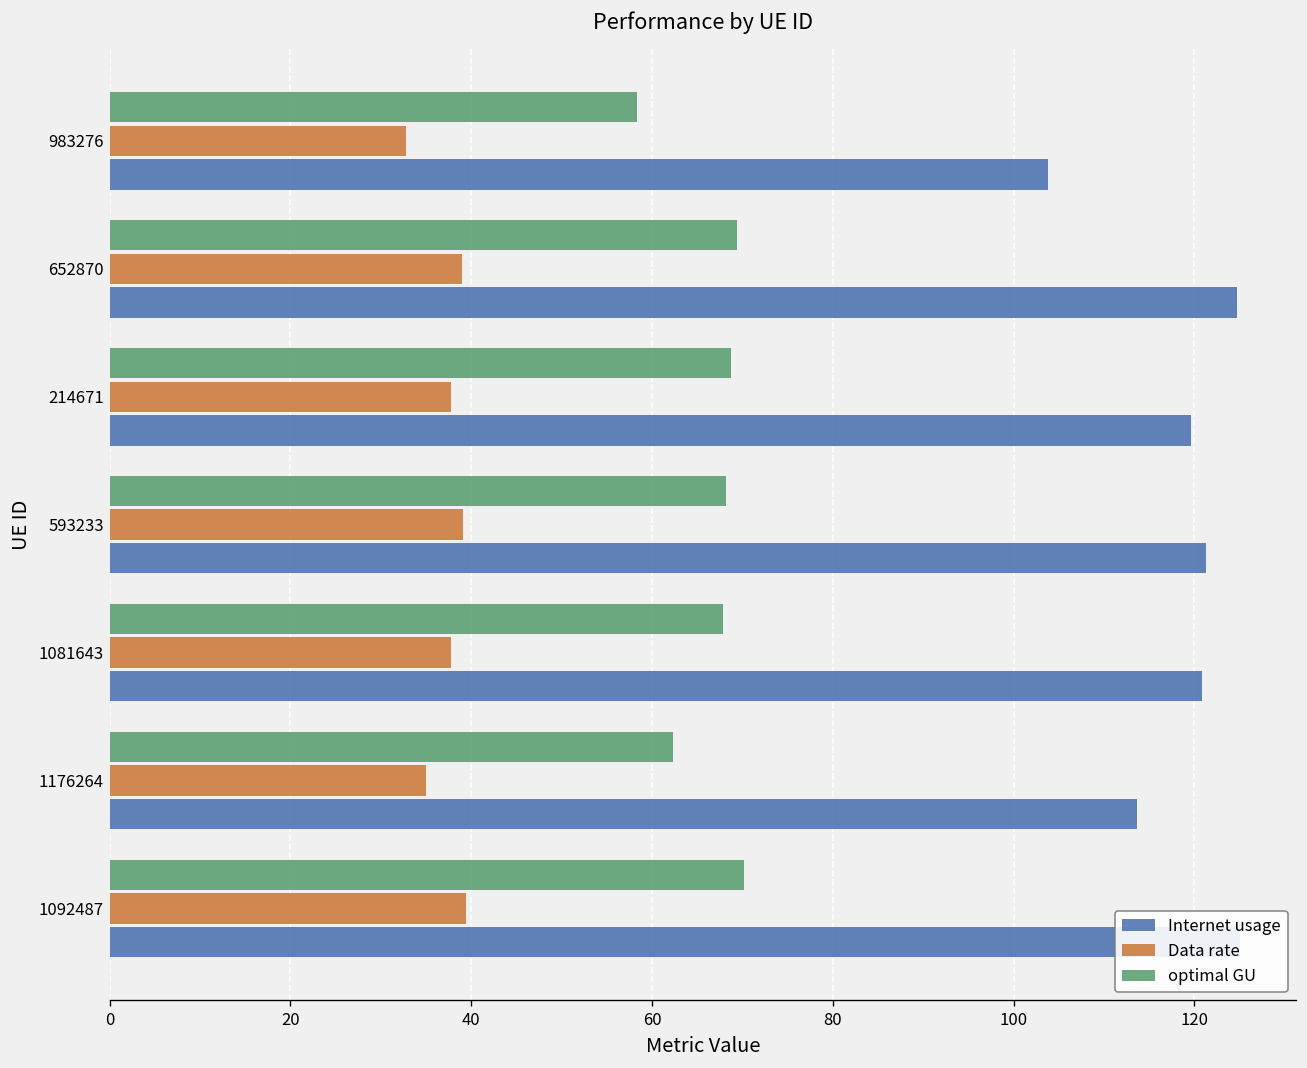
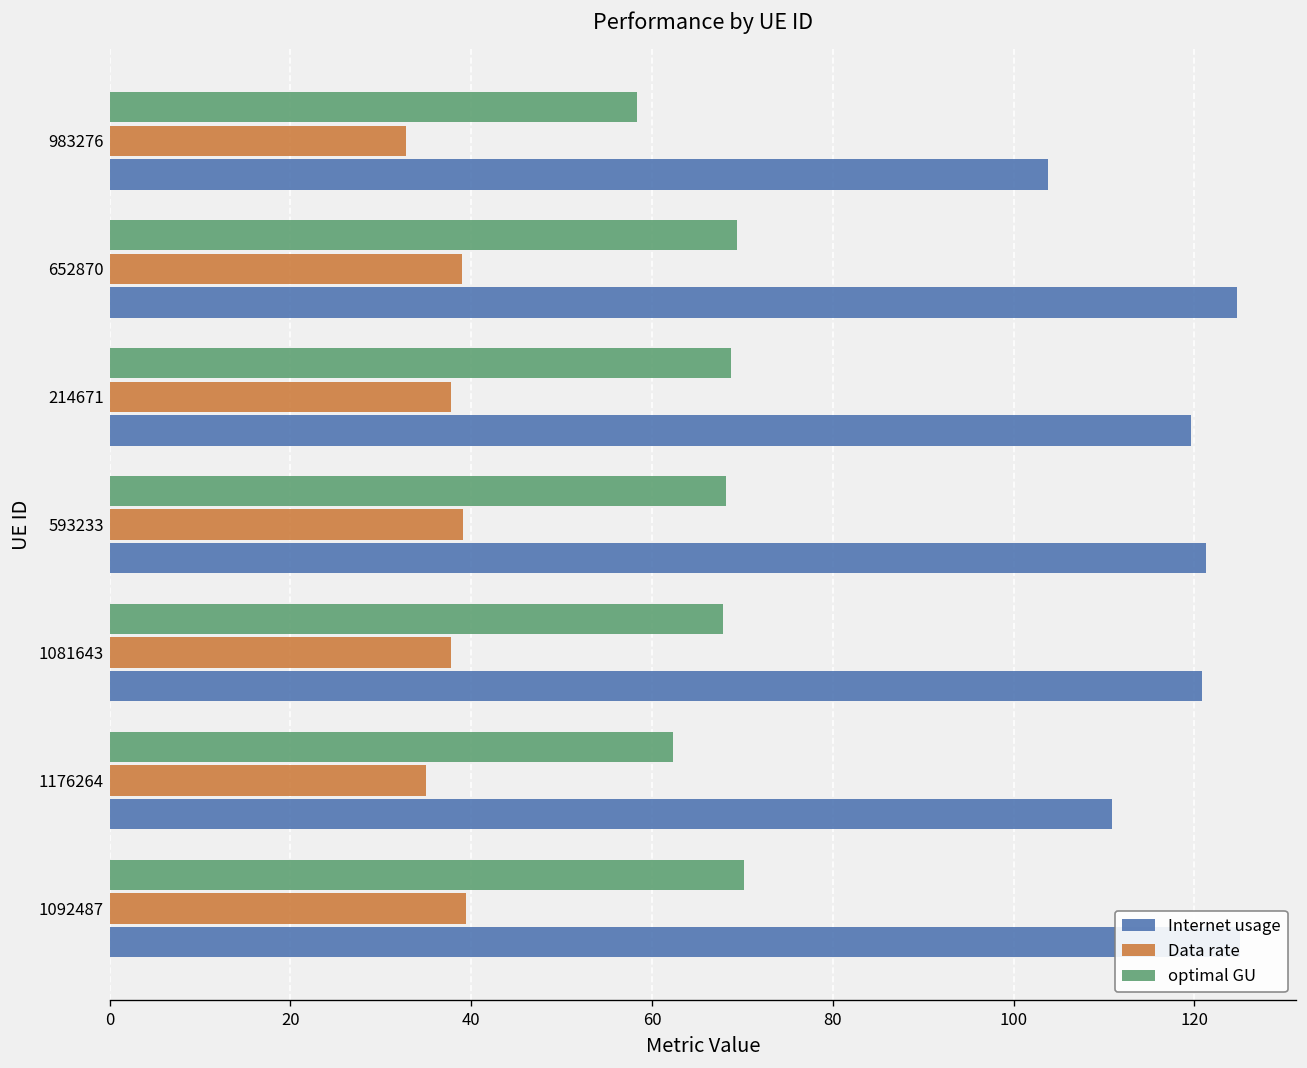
Internet usage, 1176264: 114 -> 111
